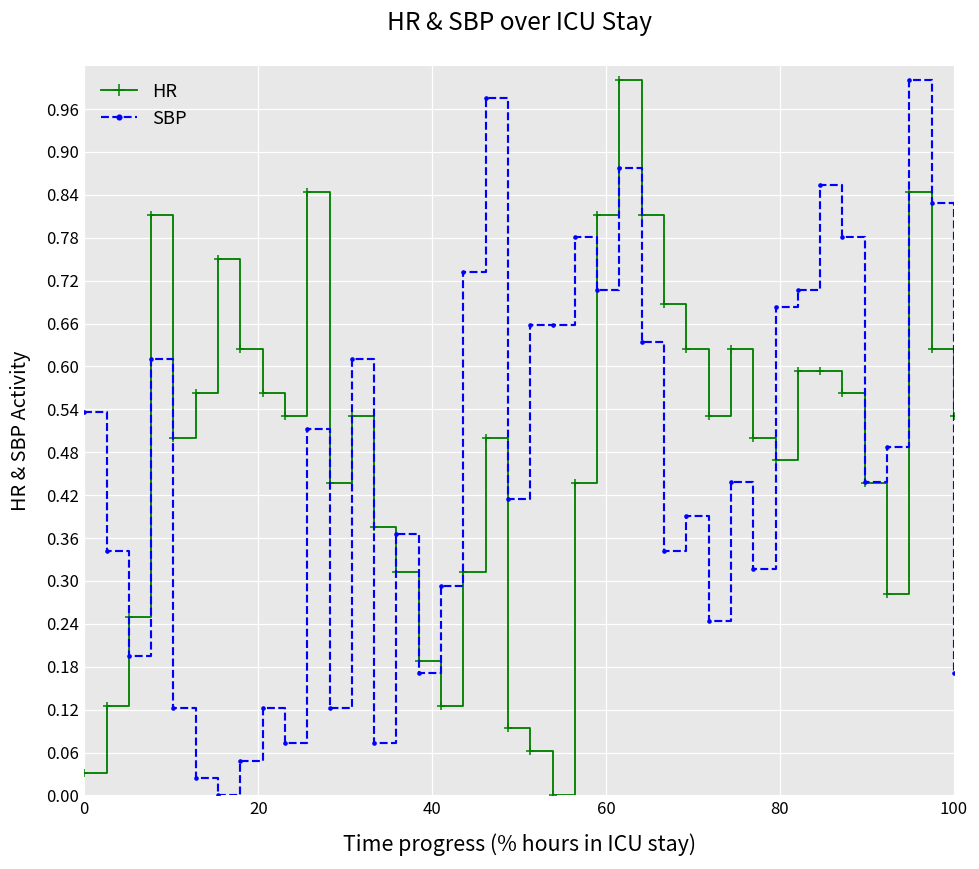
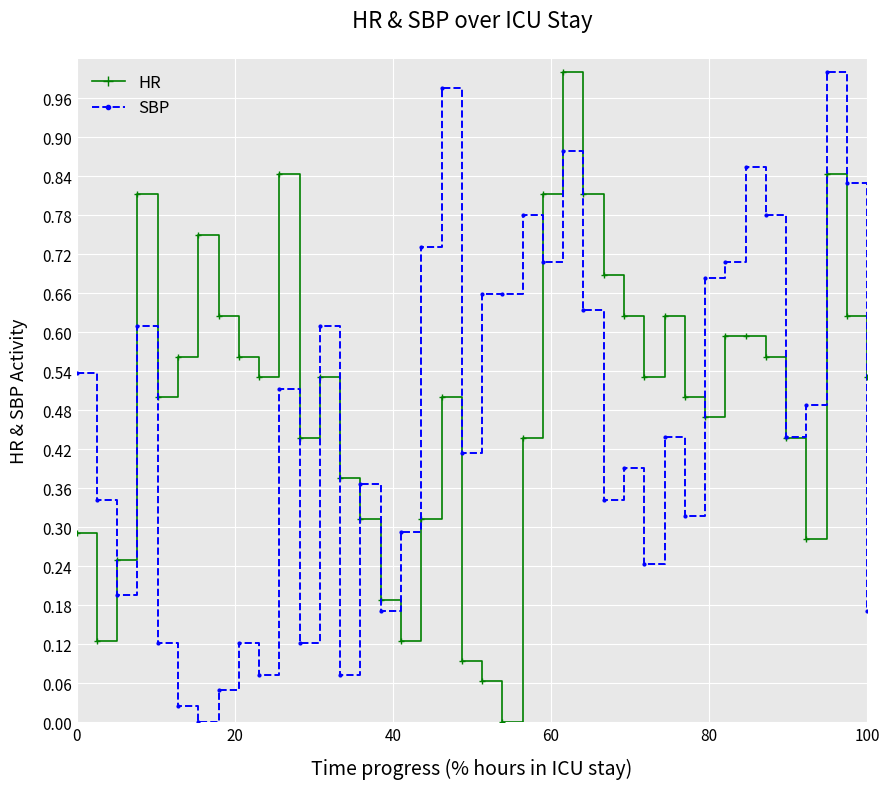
HR, 0: 0.03 -> 0.29
